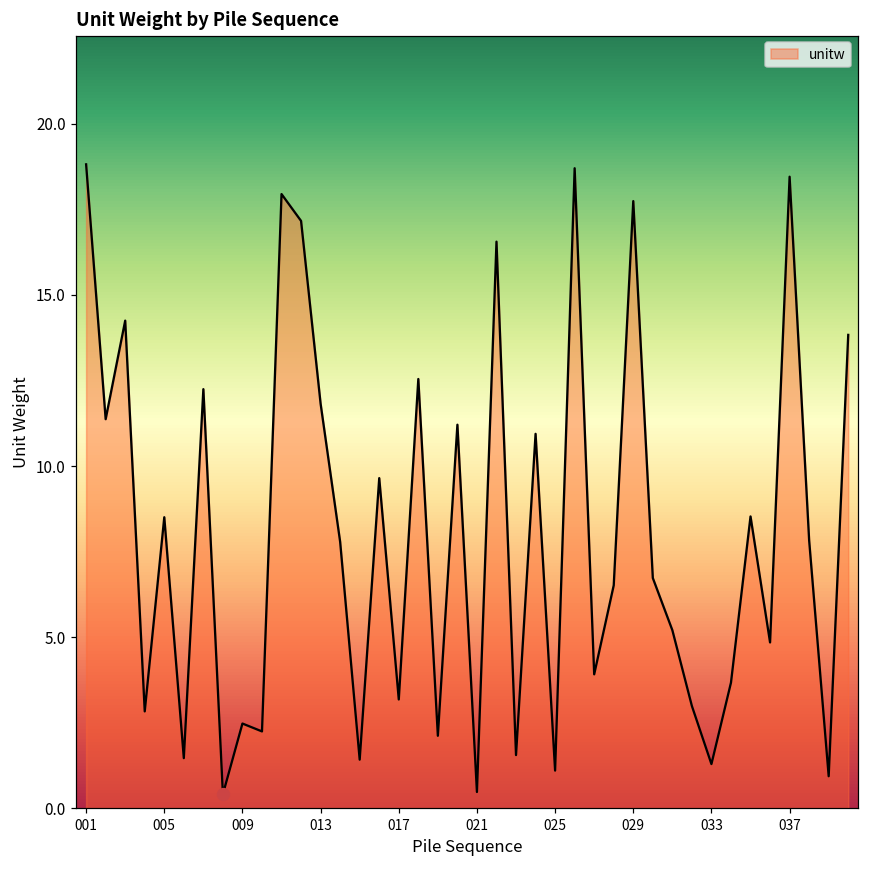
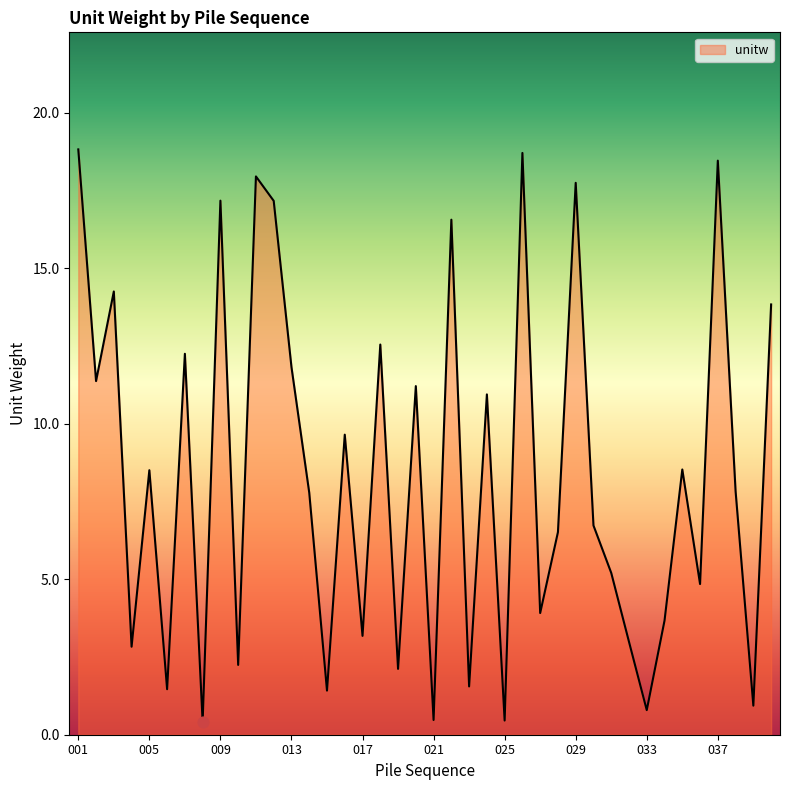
unitw, 009: 2.5 -> 17.2
unitw, 025: 1.1 -> 0.5
unitw, 033: 1.3 -> 0.8
